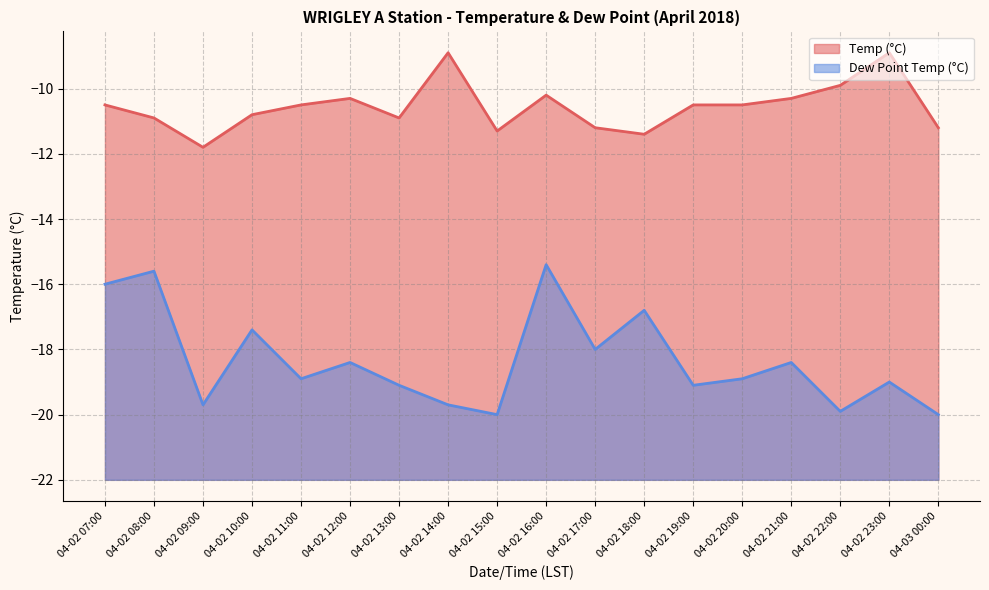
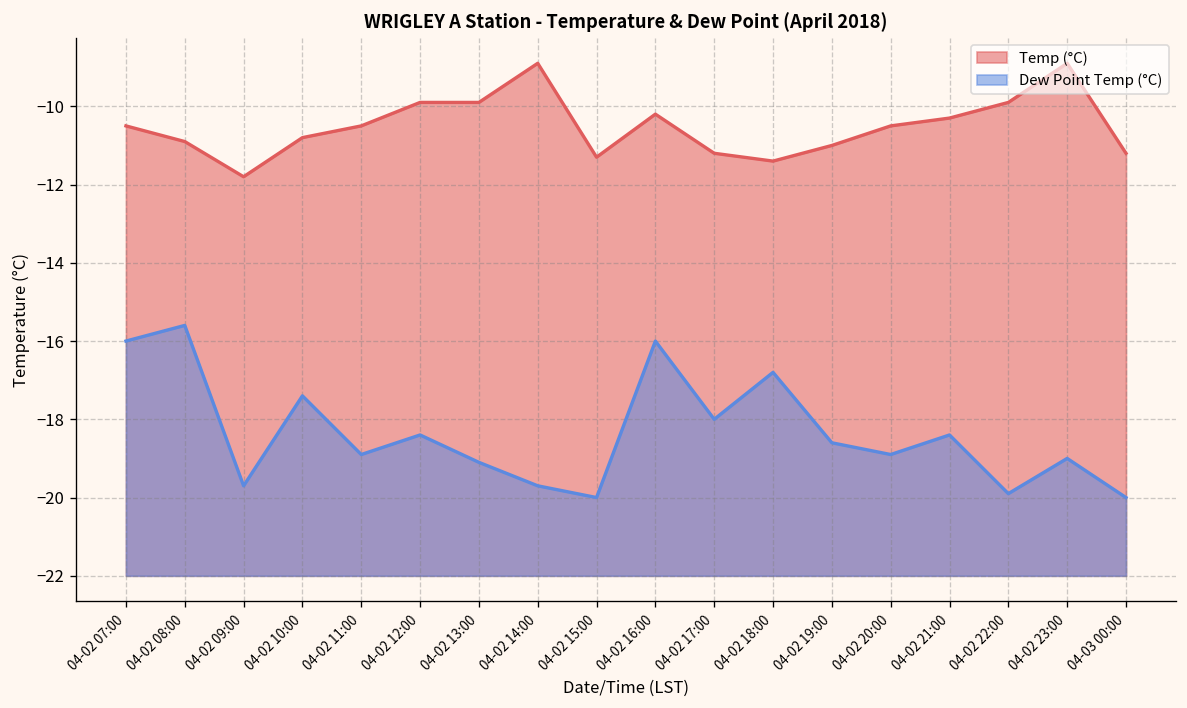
Temp (°C), 04-02 12:00: -10.3 -> -9.9
Temp (°C), 04-02 13:00: -10.9 -> -9.9
Dew Point Temp (°C), 04-02 16:00: -15.4 -> -16.0
Temp (°C), 04-02 19:00: -10.5 -> -11.0
Dew Point Temp (°C), 04-02 19:00: -19.1 -> -18.6
